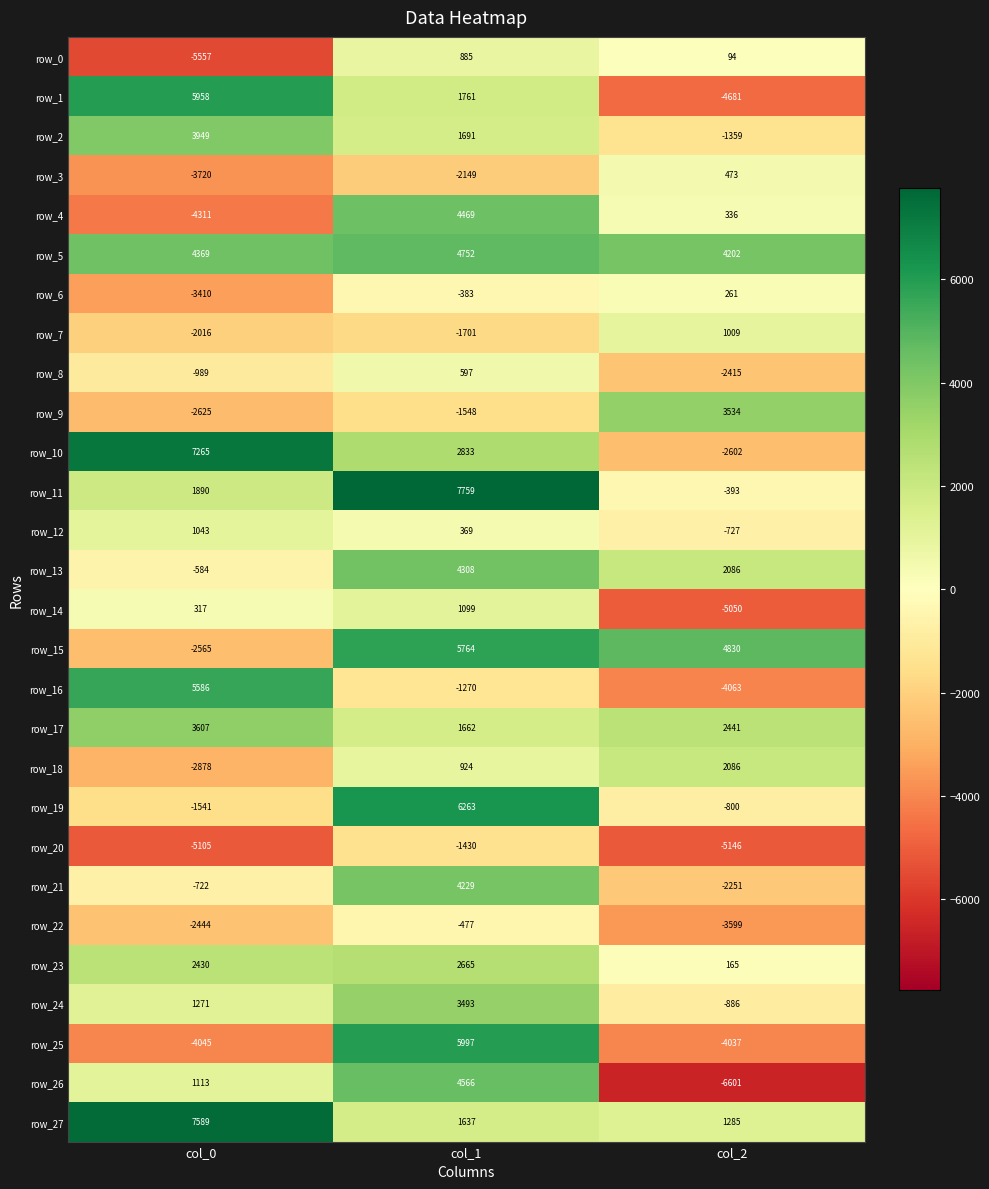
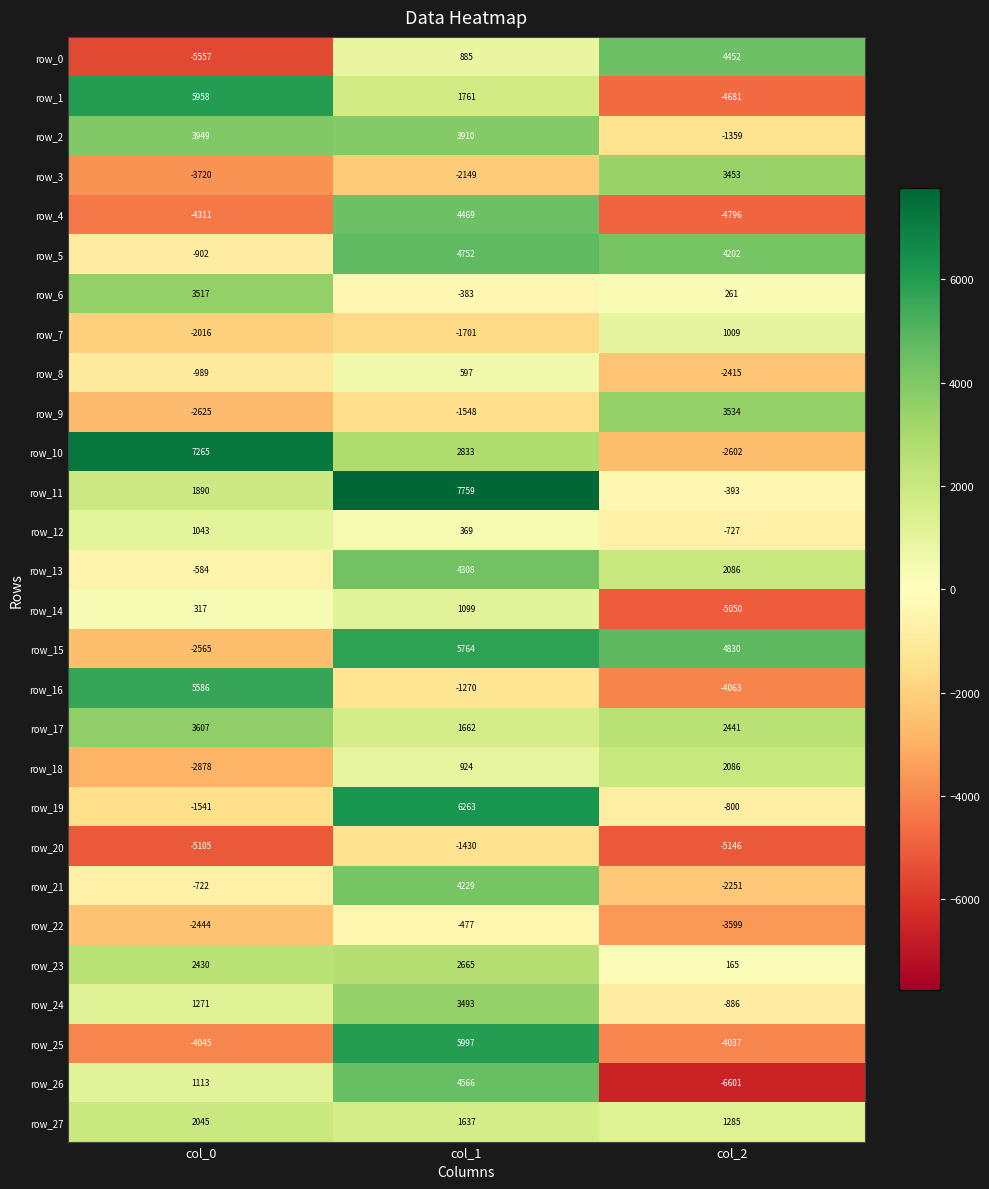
row_0, col_2: 94 -> 4452
row_2, col_1: 1691 -> 3910
row_3, col_2: 473 -> 3453
row_4, col_2: 336 -> -4796
row_5, col_0: 4369 -> -902
row_6, col_0: -3410 -> 3517
row_27, col_0: 7589 -> 2045
